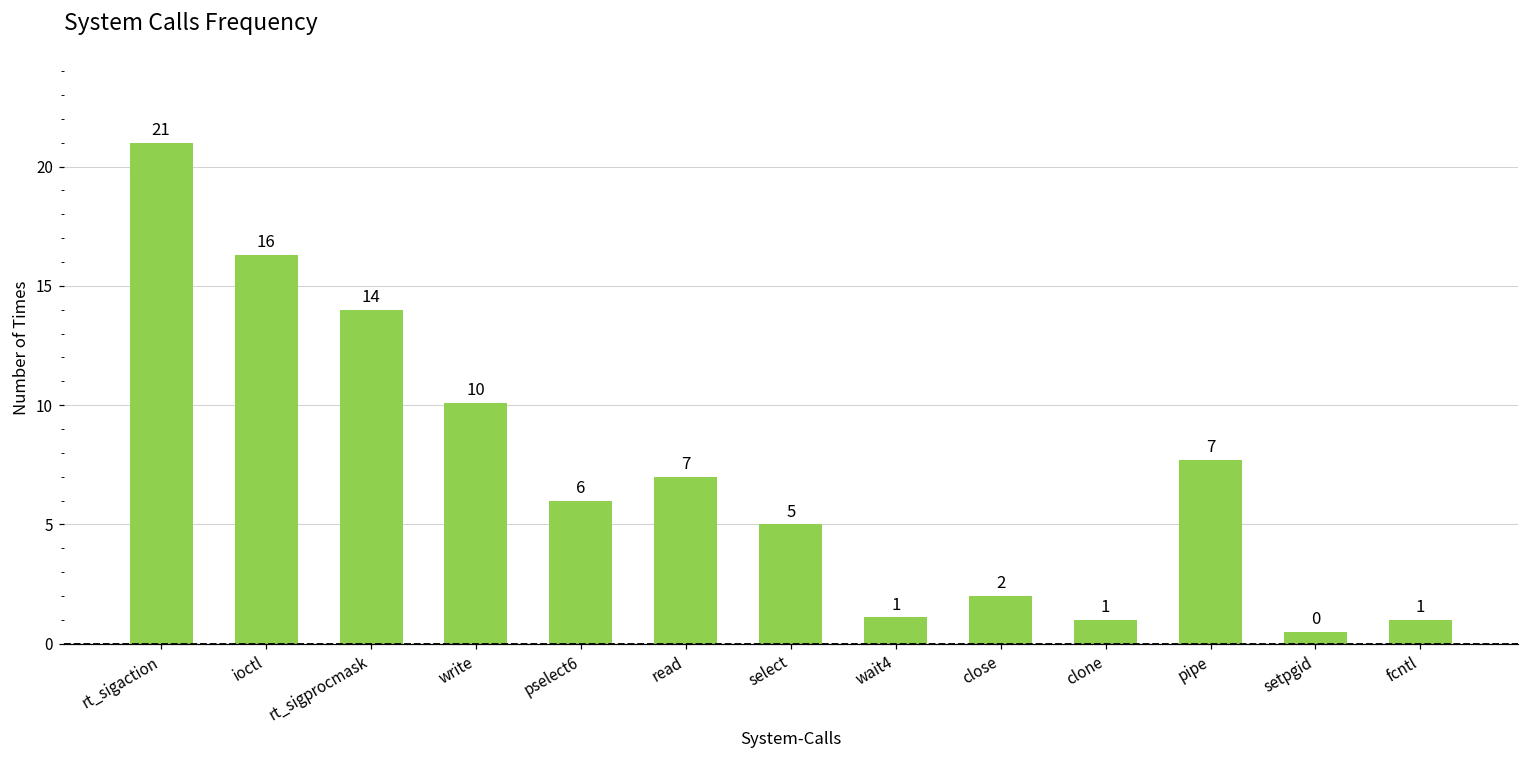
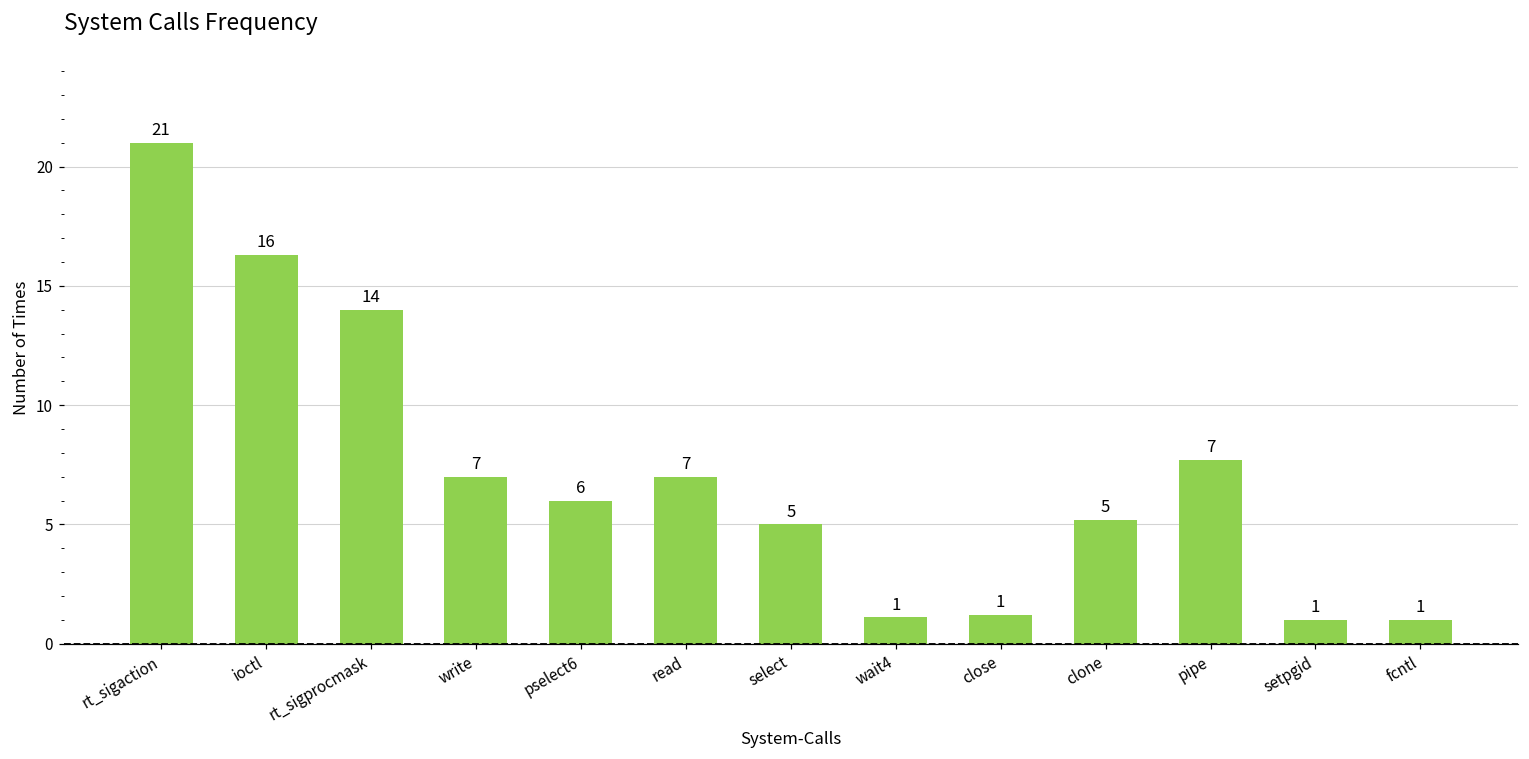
write: 10 -> 7
close: 2 -> 1
clone: 1 -> 5
setpgid: 0 -> 1
